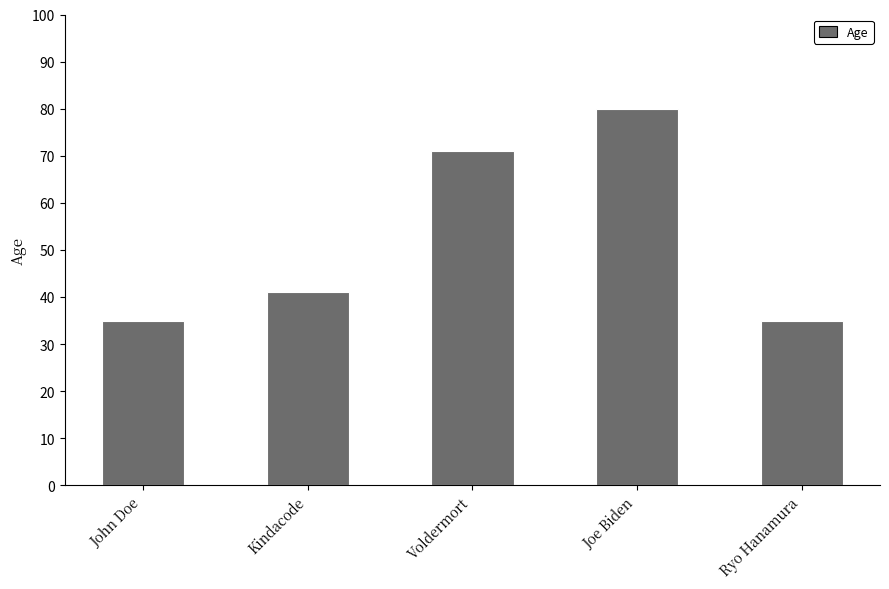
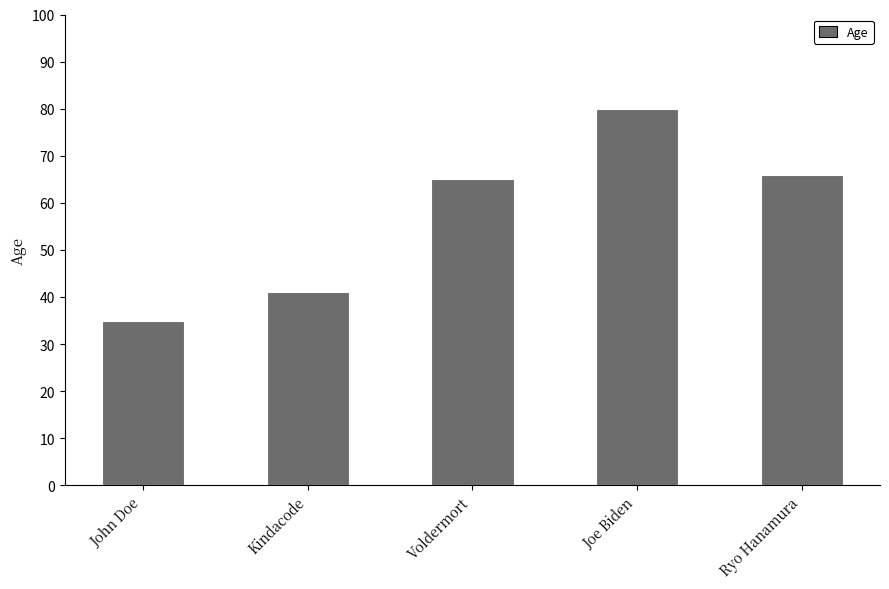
Voldermort: 71 -> 65
Ryo Hanamura: 35 -> 66
